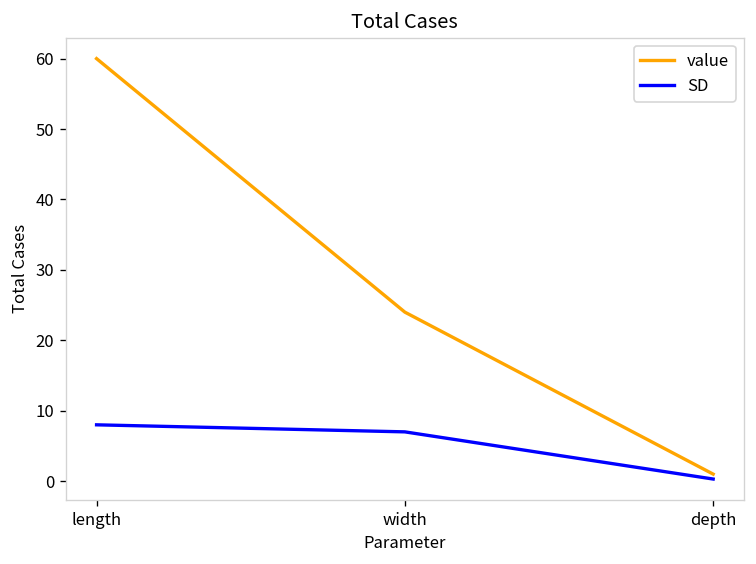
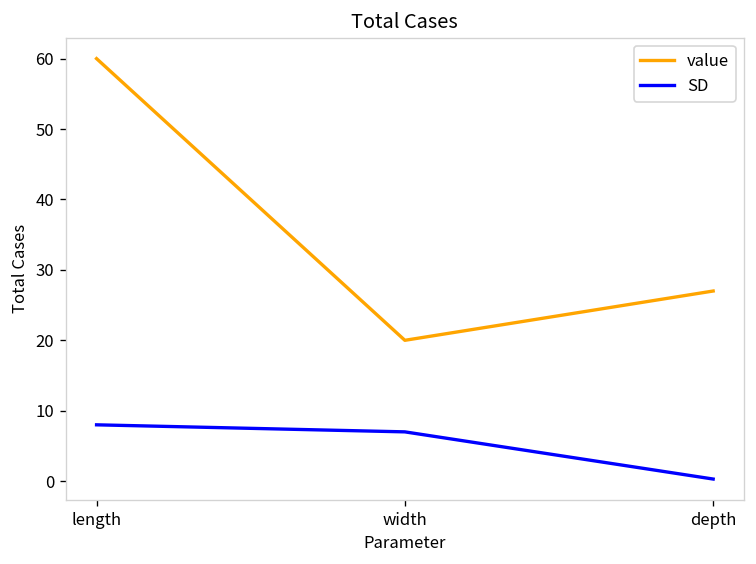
value, width: 24 -> 20
value, depth: 1 -> 27
